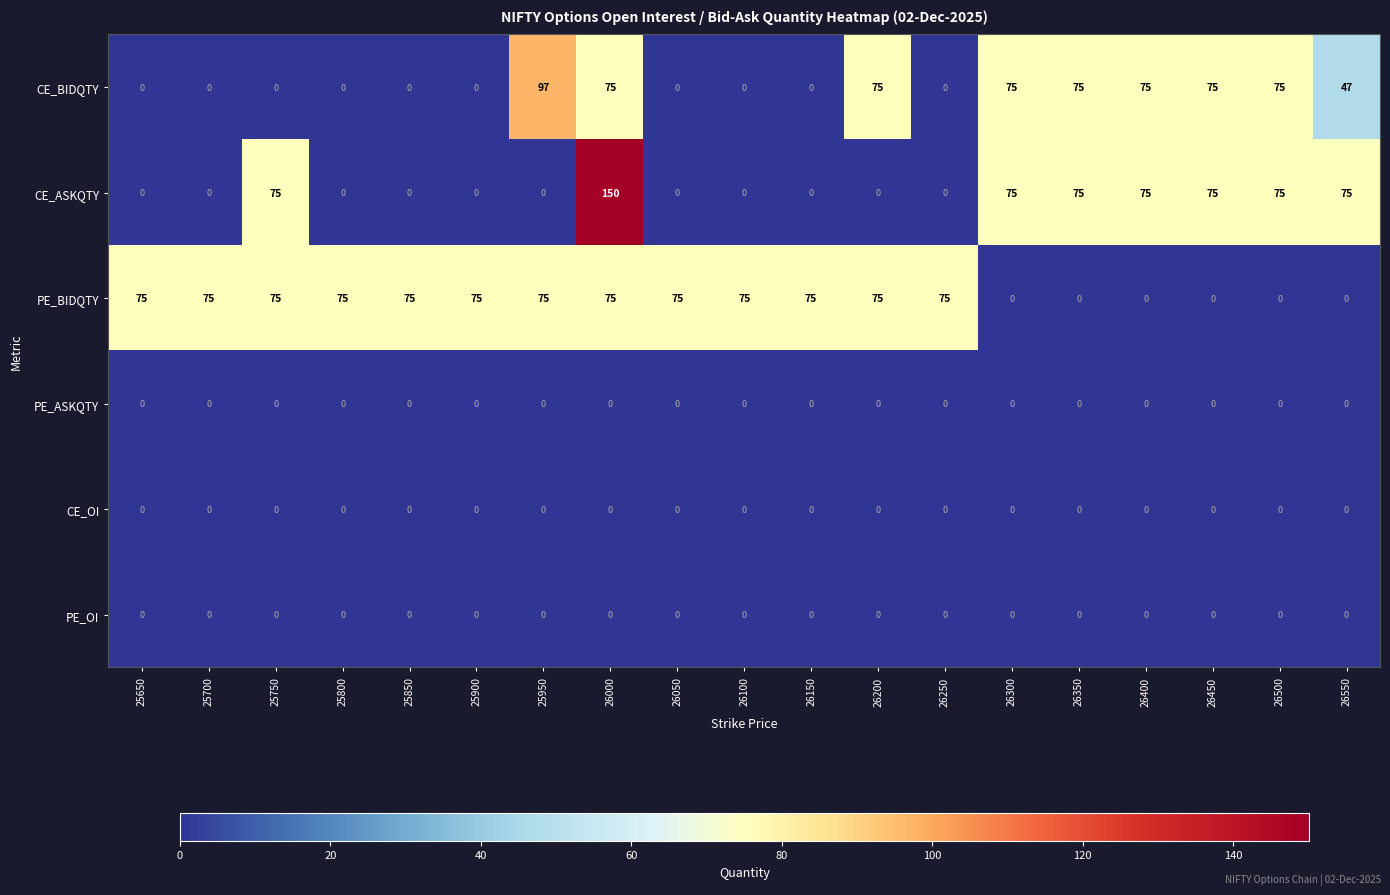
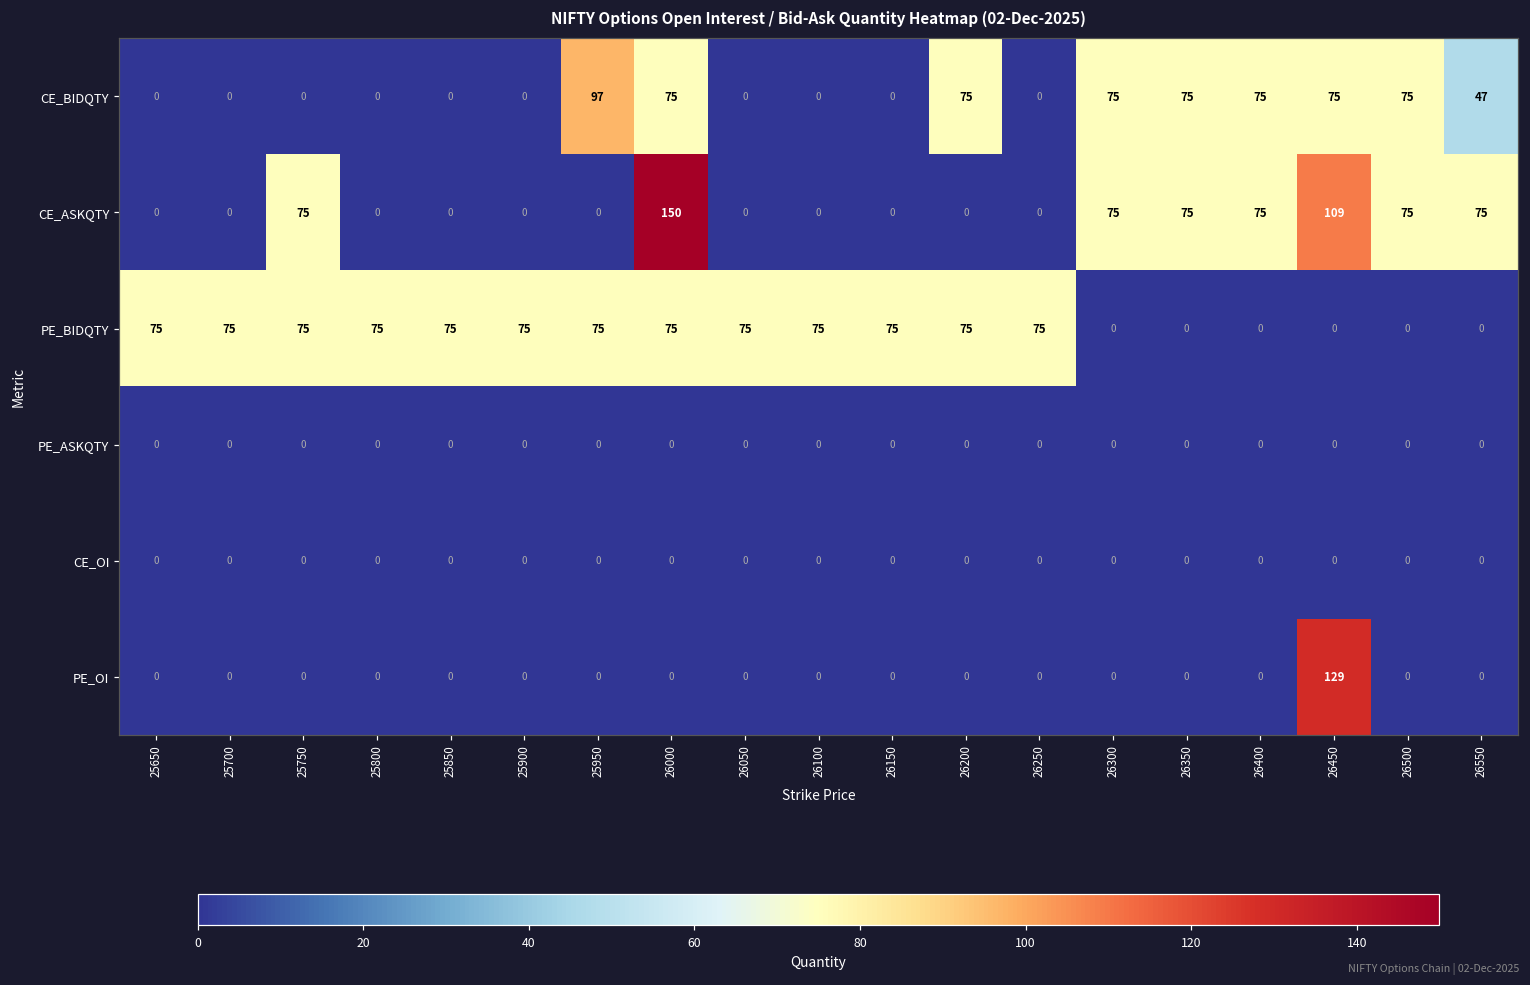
CE_ASKQTY, 26450: 75 -> 109
PE_OI, 26450: 0 -> 129
